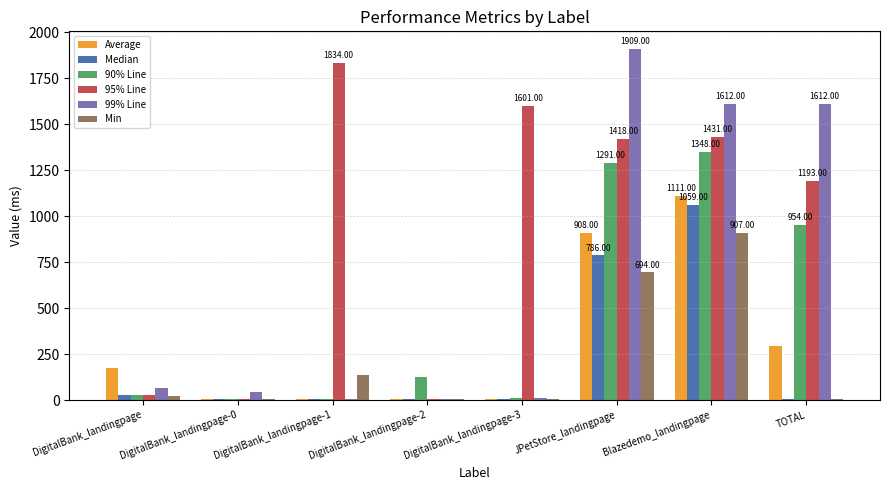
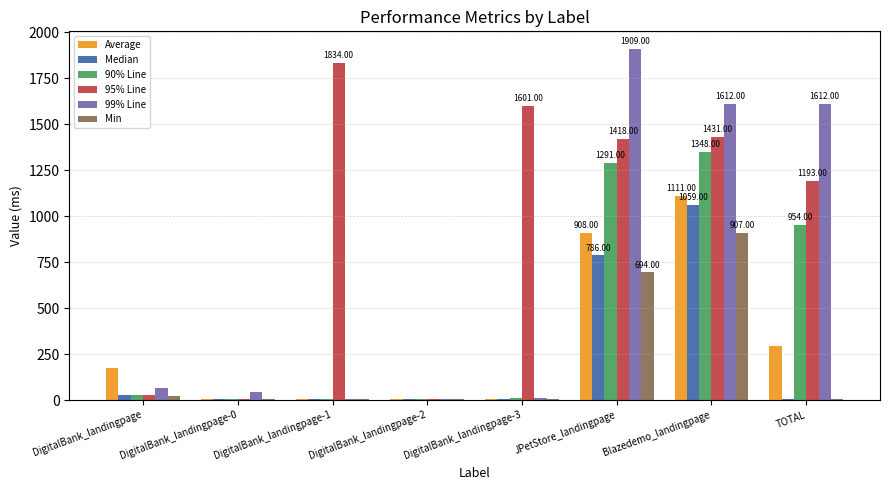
Min, DigitalBank_landingpage-1: 130 -> 10
90% Line, DigitalBank_landingpage-2: 130 -> 10
